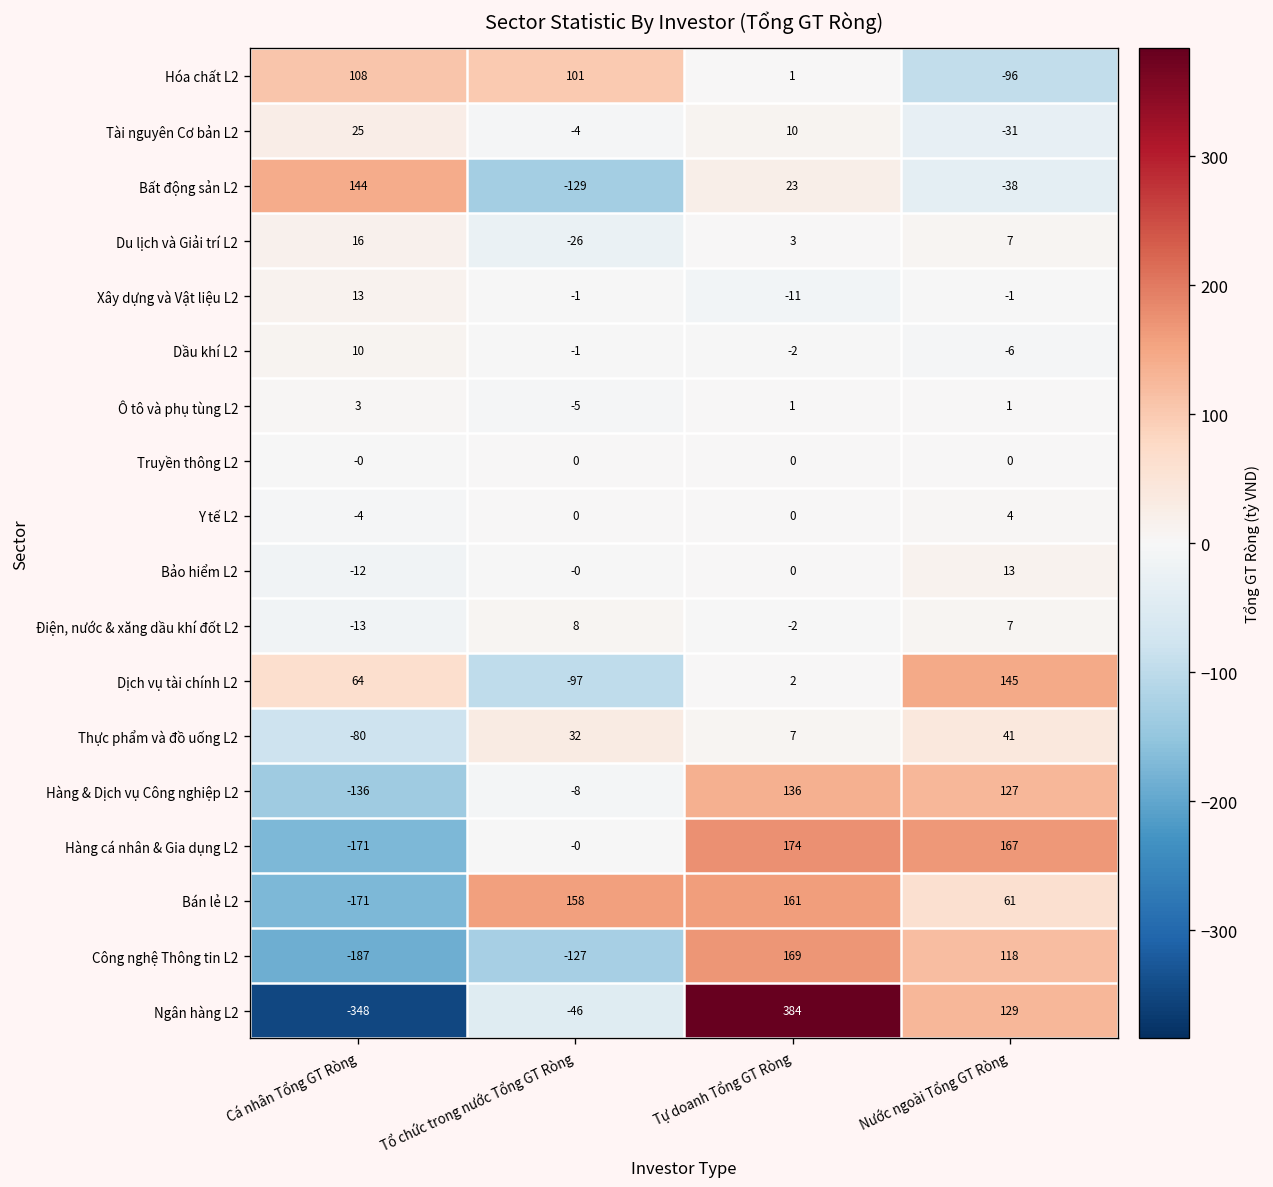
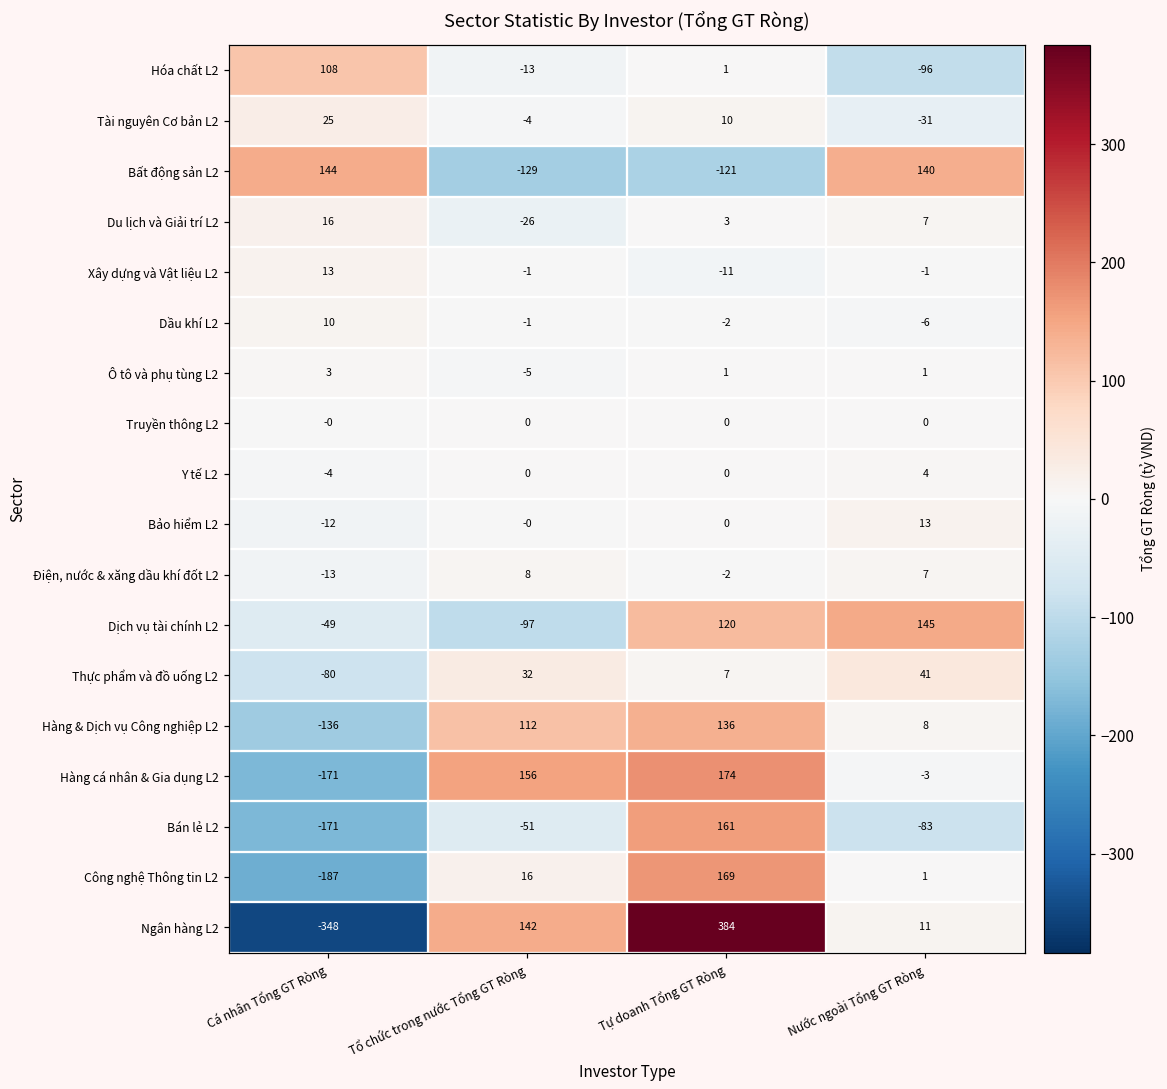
Hóa chất L2, Tổ chức trong nước Tổng GT Ròng: 101 -> -13
Bất động sản L2, Tự doanh Tổng GT Ròng: 23 -> -121
Bất động sản L2, Nước ngoài Tổng GT Ròng: -38 -> 140
Dịch vụ tài chính L2, Cá nhân Tổng GT Ròng: 64 -> -49
Dịch vụ tài chính L2, Tự doanh Tổng GT Ròng: 2 -> 120
Hàng & Dịch vụ Công nghiệp L2, Tổ chức trong nước Tổng GT Ròng: -8 -> 112
Hàng & Dịch vụ Công nghiệp L2, Nước ngoài Tổng GT Ròng: 127 -> 8
Hàng cá nhân & Gia dụng L2, Tổ chức trong nước Tổng GT Ròng: -0 -> 156
Hàng cá nhân & Gia dụng L2, Nước ngoài Tổng GT Ròng: 167 -> -3
Bán lẻ L2, Tổ chức trong nước Tổng GT Ròng: 158 -> -51
Bán lẻ L2, Nước ngoài Tổng GT Ròng: 61 -> -83
Công nghệ Thông tin L2, Tổ chức trong nước Tổng GT Ròng: -127 -> 16
Công nghệ Thông tin L2, Nước ngoài Tổng GT Ròng: 118 -> 1
Ngân hàng L2, Tổ chức trong nước Tổng GT Ròng: -46 -> 142
Ngân hàng L2, Nước ngoài Tổng GT Ròng: 129 -> 11
